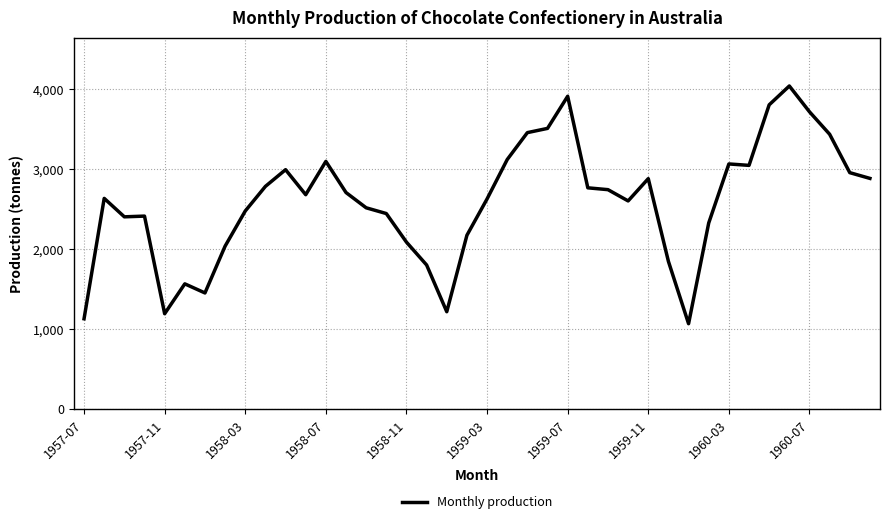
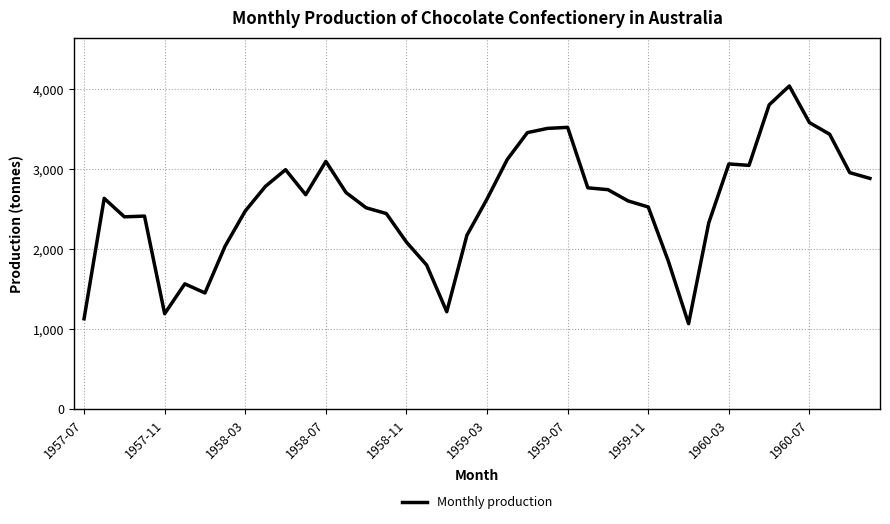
1959-07: 3,900 -> 3,500
1959-11: 2,900 -> 2,500
1960-07: 3,700 -> 3,600
